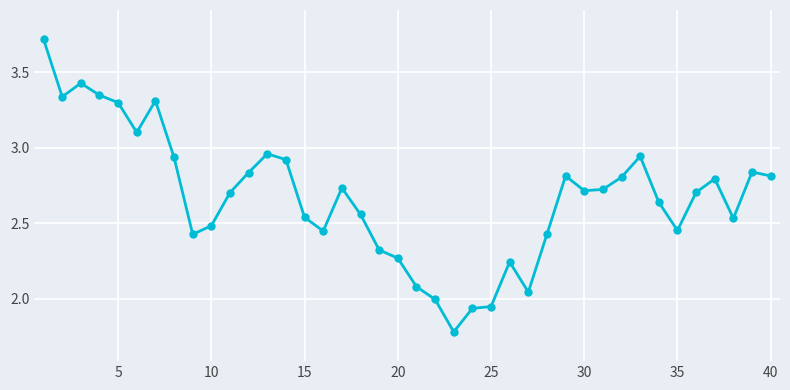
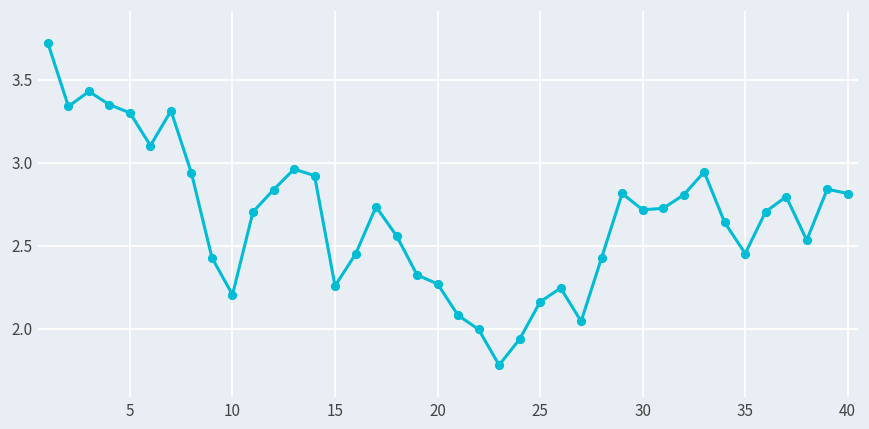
10: 2.48 -> 2.20
15: 2.54 -> 2.26
25: 1.95 -> 2.16
